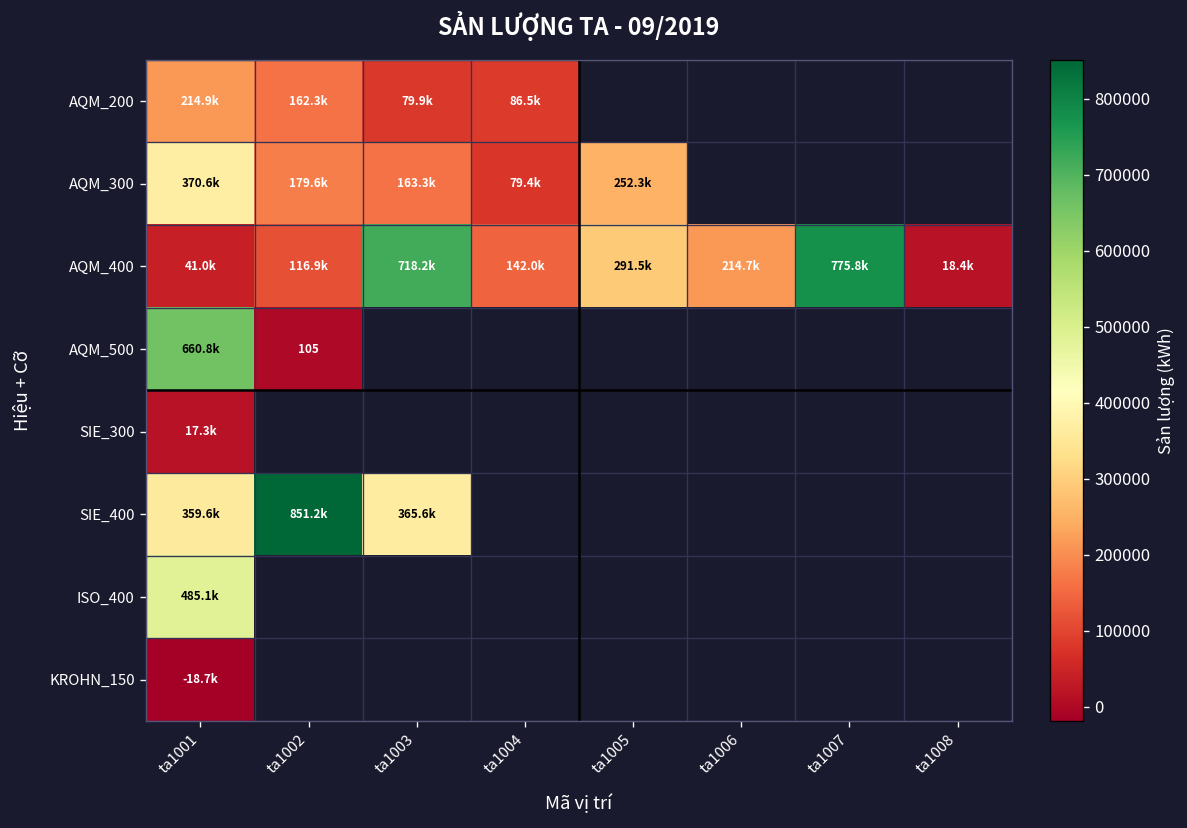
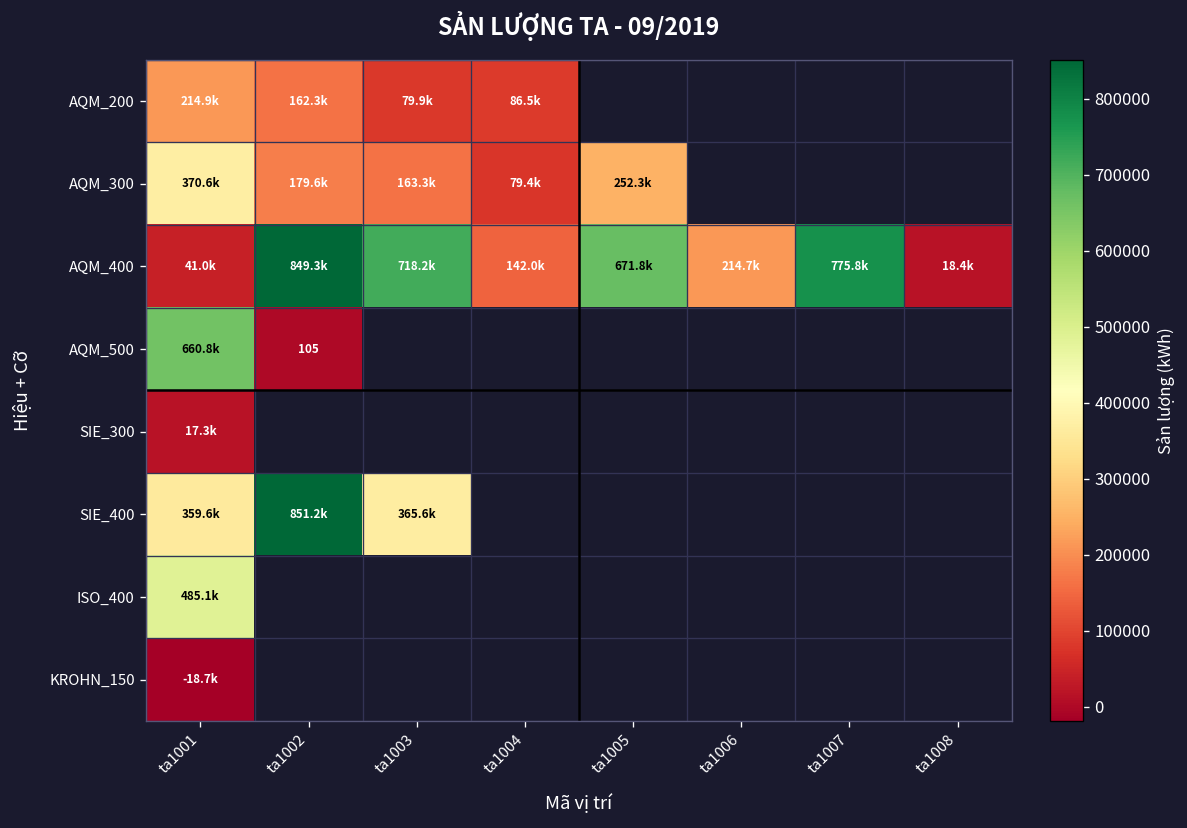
AQM_400, ta1002: 116.9k -> 849.3k
AQM_400, ta1005: 291.5k -> 671.8k
